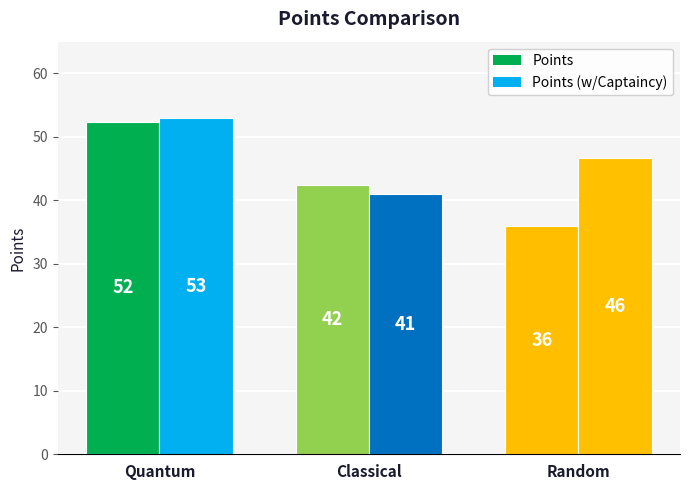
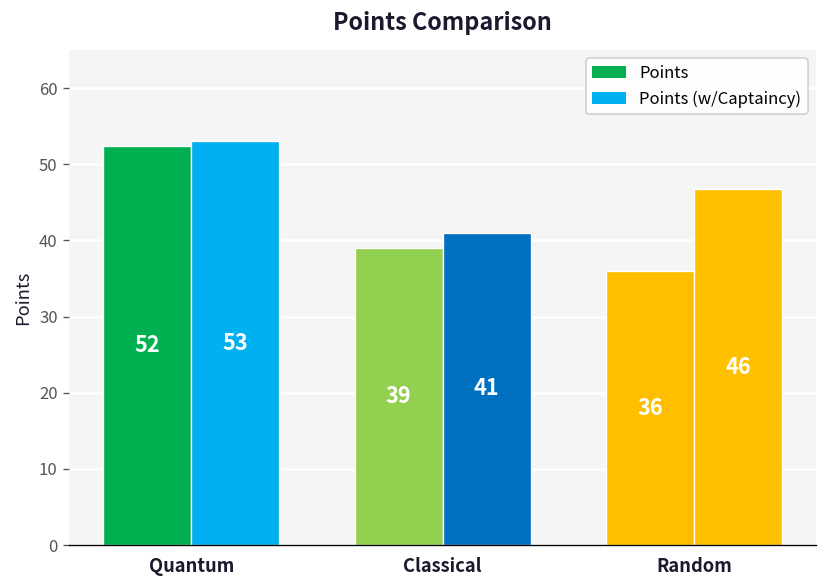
Points, Classical: 42 -> 39
